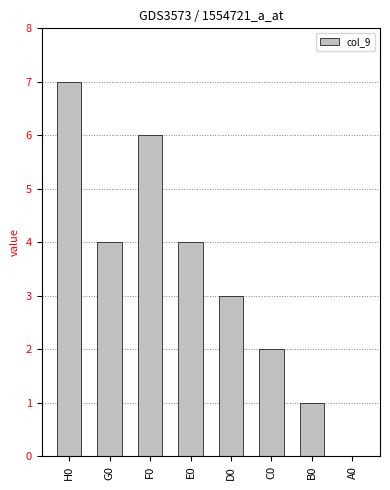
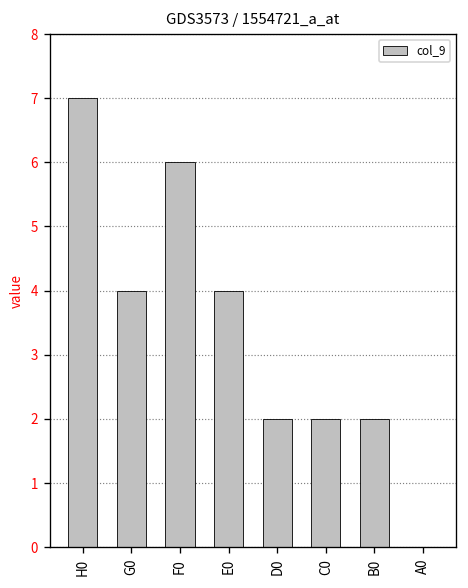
D0: 3 -> 2
B0: 1 -> 2
